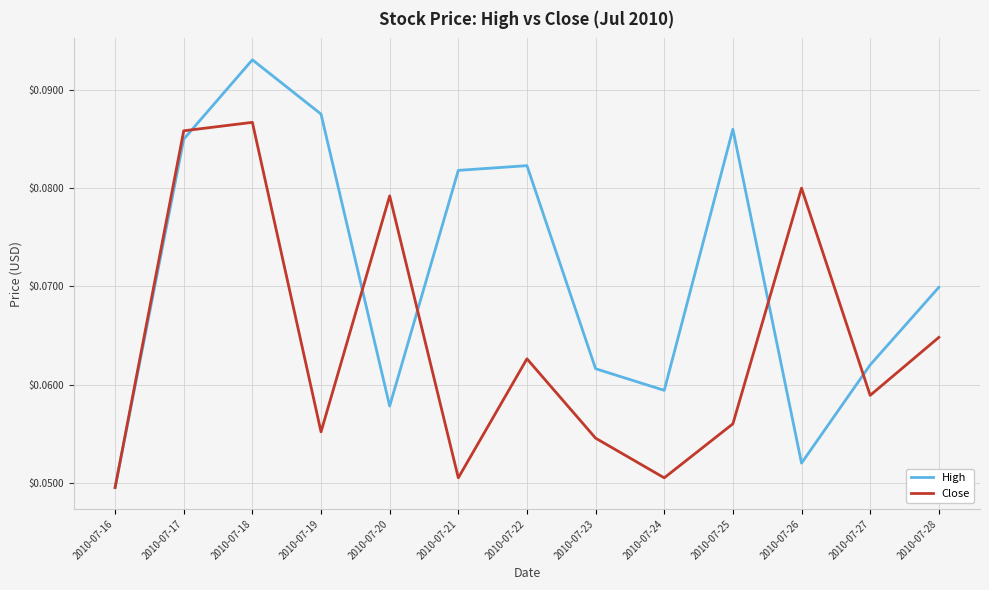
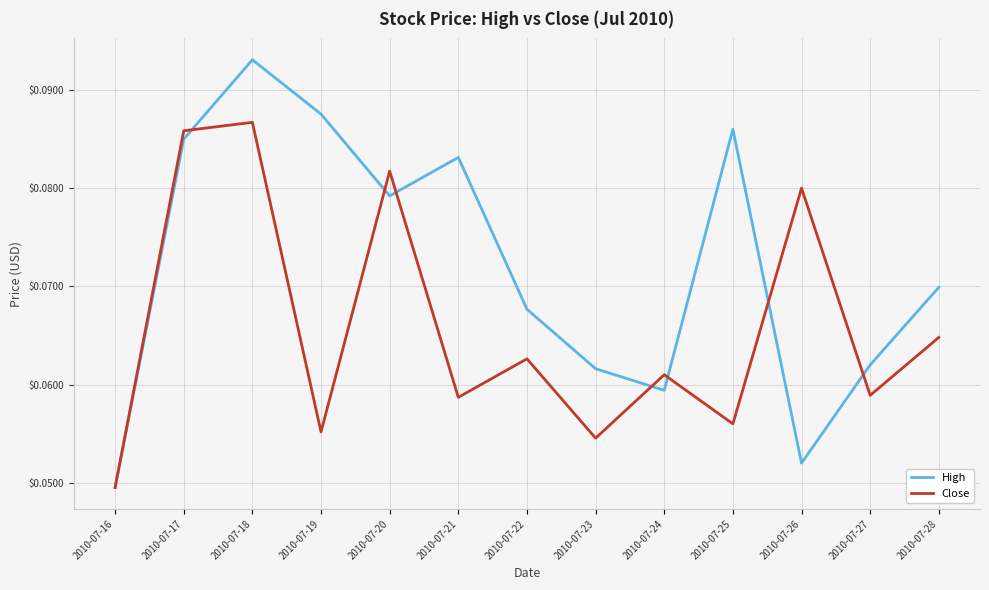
High, 2010-07-20: $0.058 -> $0.079
Close, 2010-07-20: $0.079 -> $0.082
High, 2010-07-21: $0.082 -> $0.083
Close, 2010-07-21: $0.051 -> $0.059
High, 2010-07-22: $0.082 -> $0.068
Close, 2010-07-24: $0.051 -> $0.061
